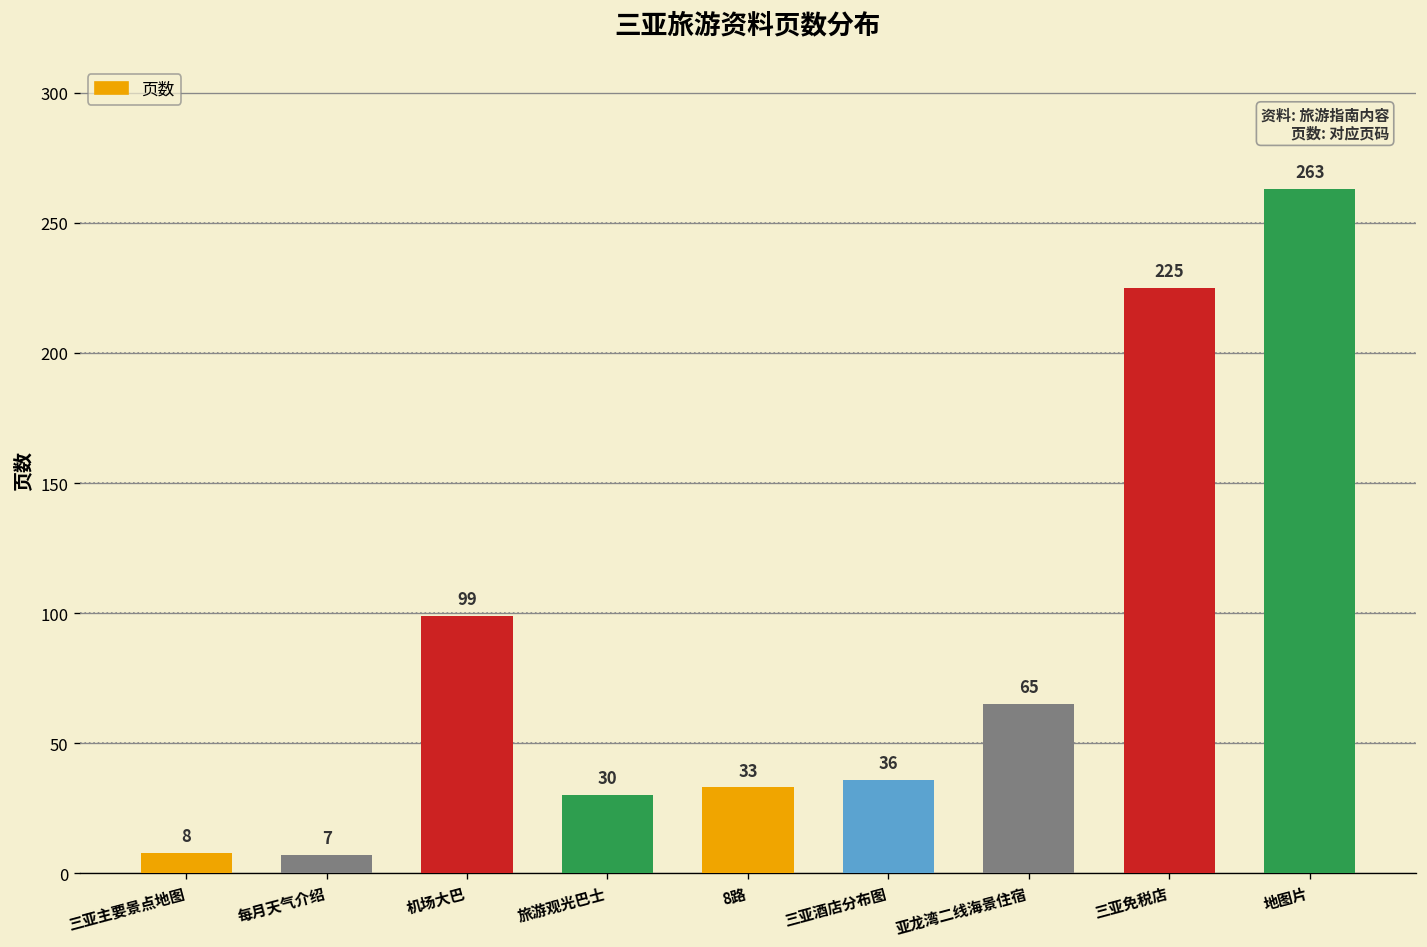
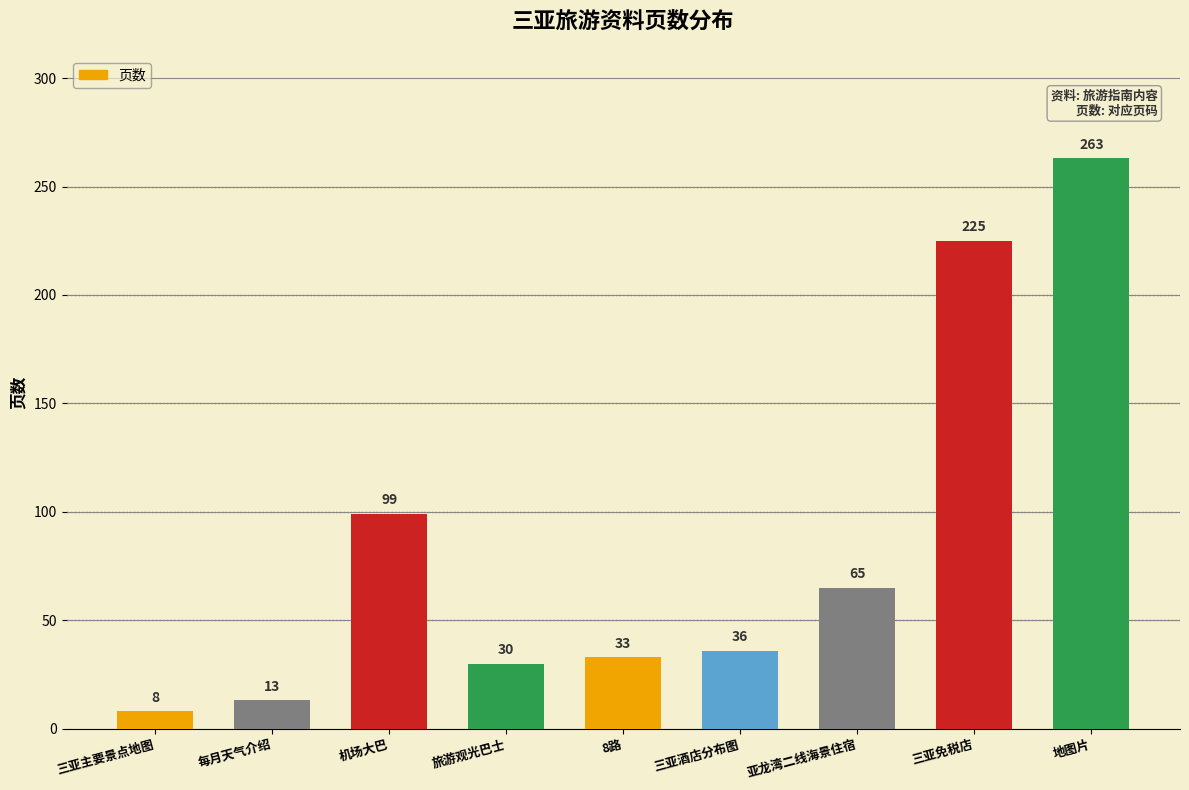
每月天气介绍: 7 -> 13
